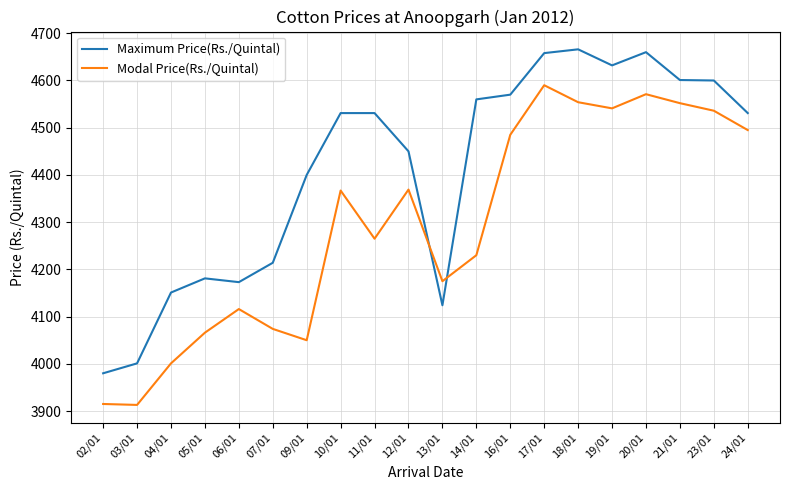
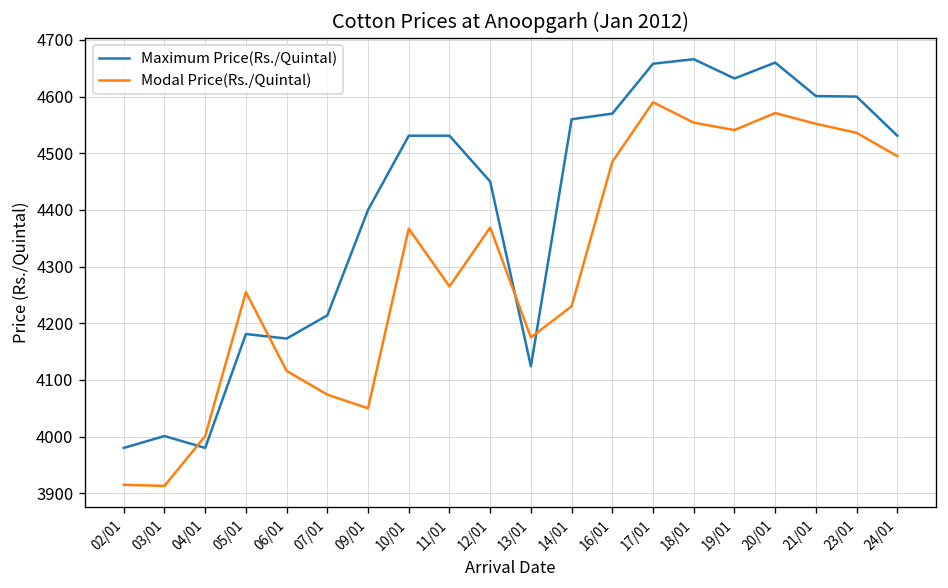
Maximum Price(Rs./Quintal), 04/01: 4150 -> 3980
Modal Price(Rs./Quintal), 05/01: 4070 -> 4260
